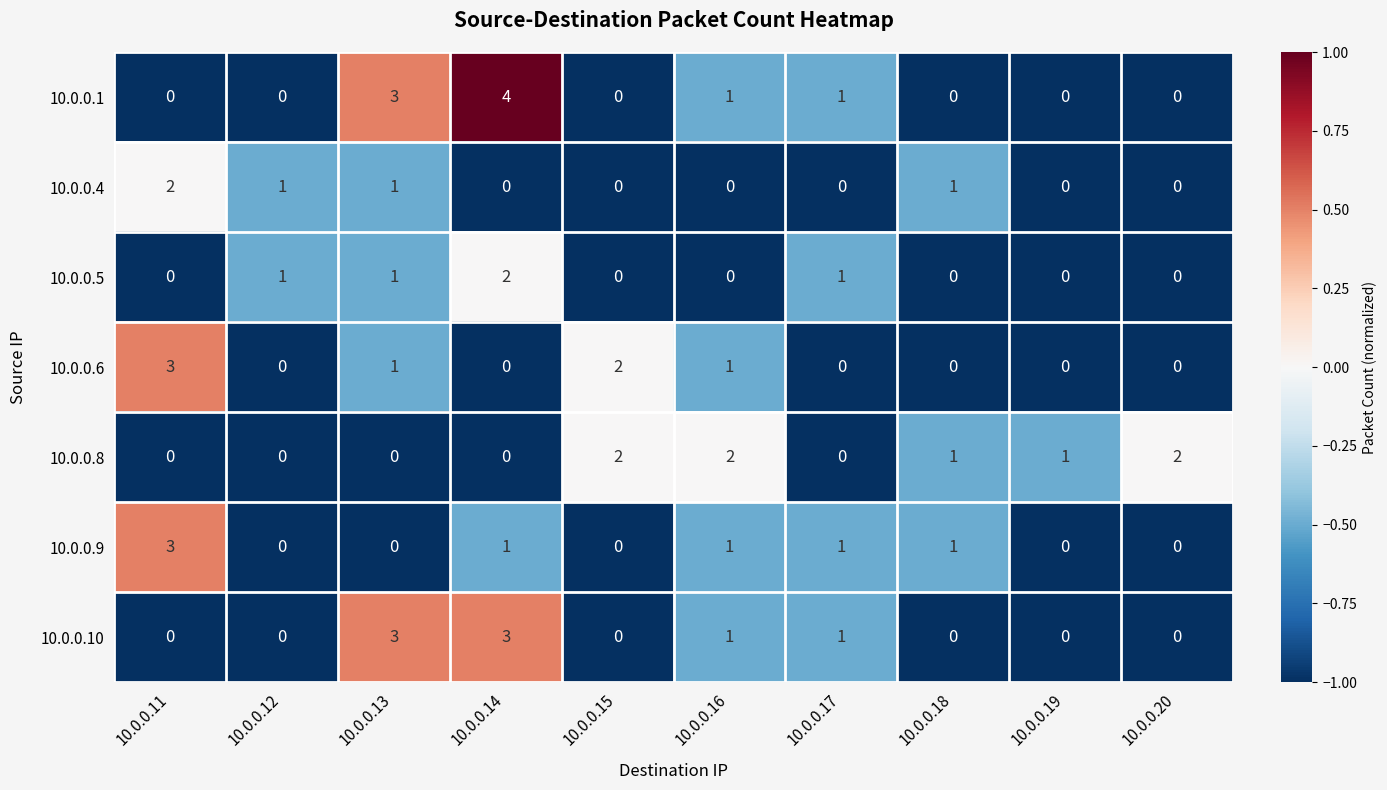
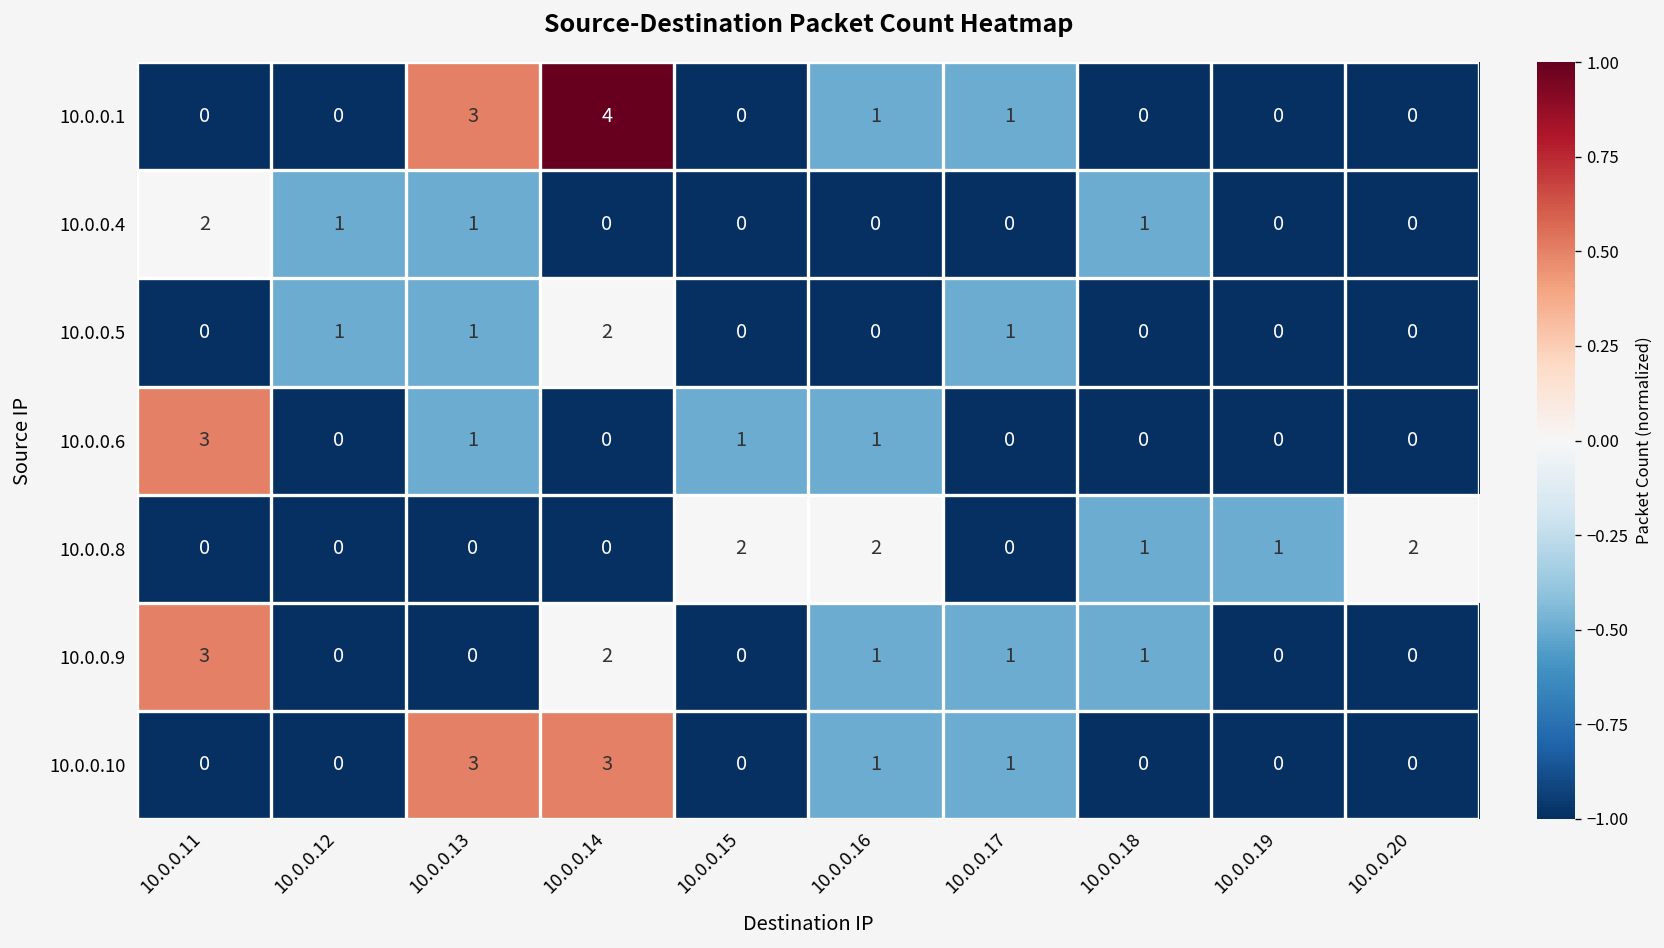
10.0.0.6, 10.0.0.15: 2 -> 1
10.0.0.9, 10.0.0.14: 1 -> 2
